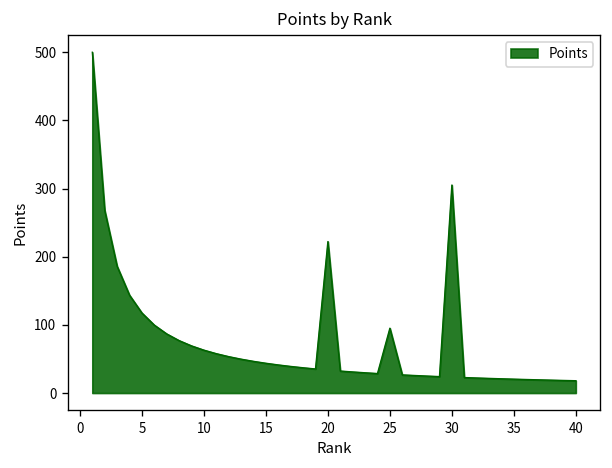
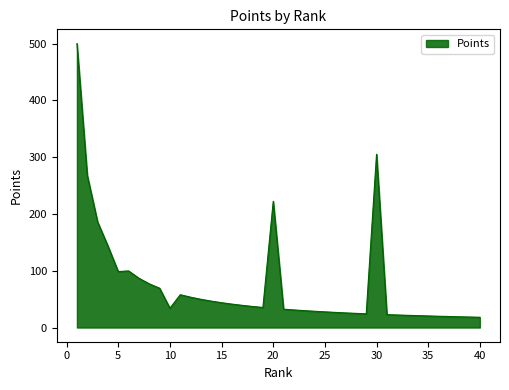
5: 120 -> 100
10: 60 -> 30
25: 100 -> 30
